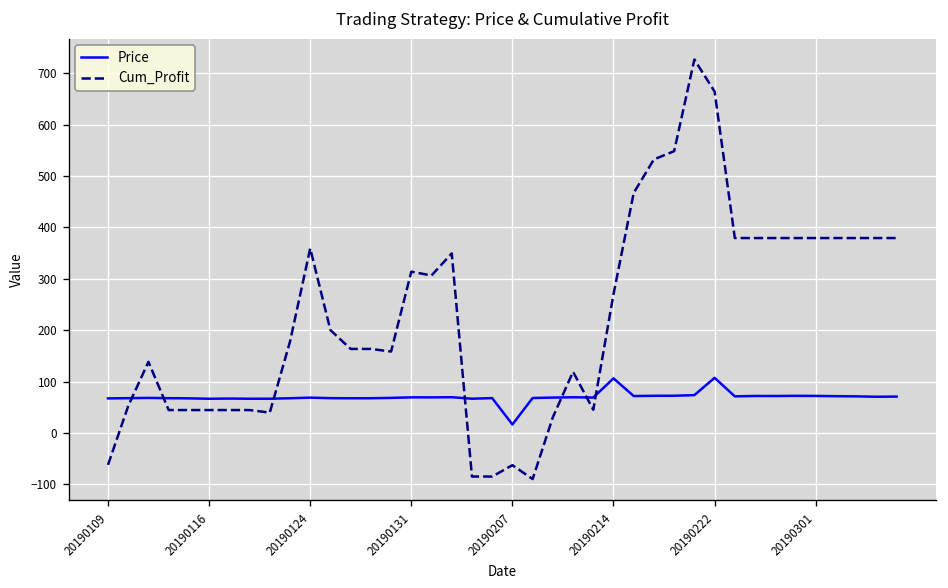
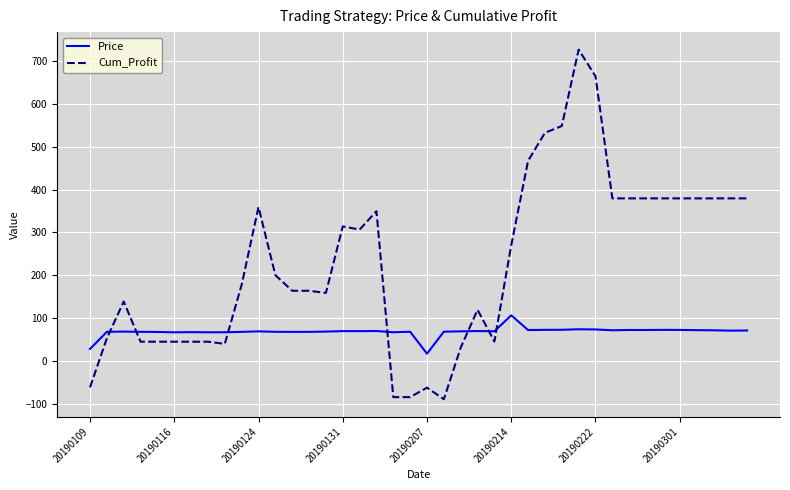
Price, 20190109: 70 -> 30
Price, 20190222: 110 -> 70
